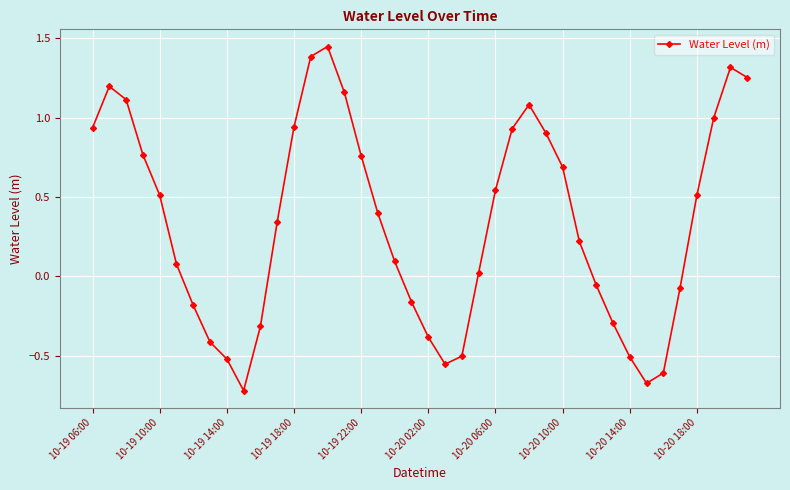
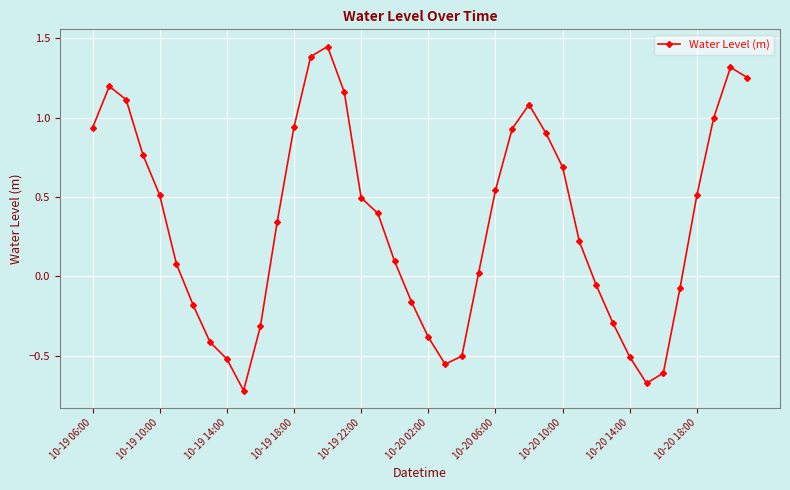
10-19 22:00: 0.76 -> 0.50
